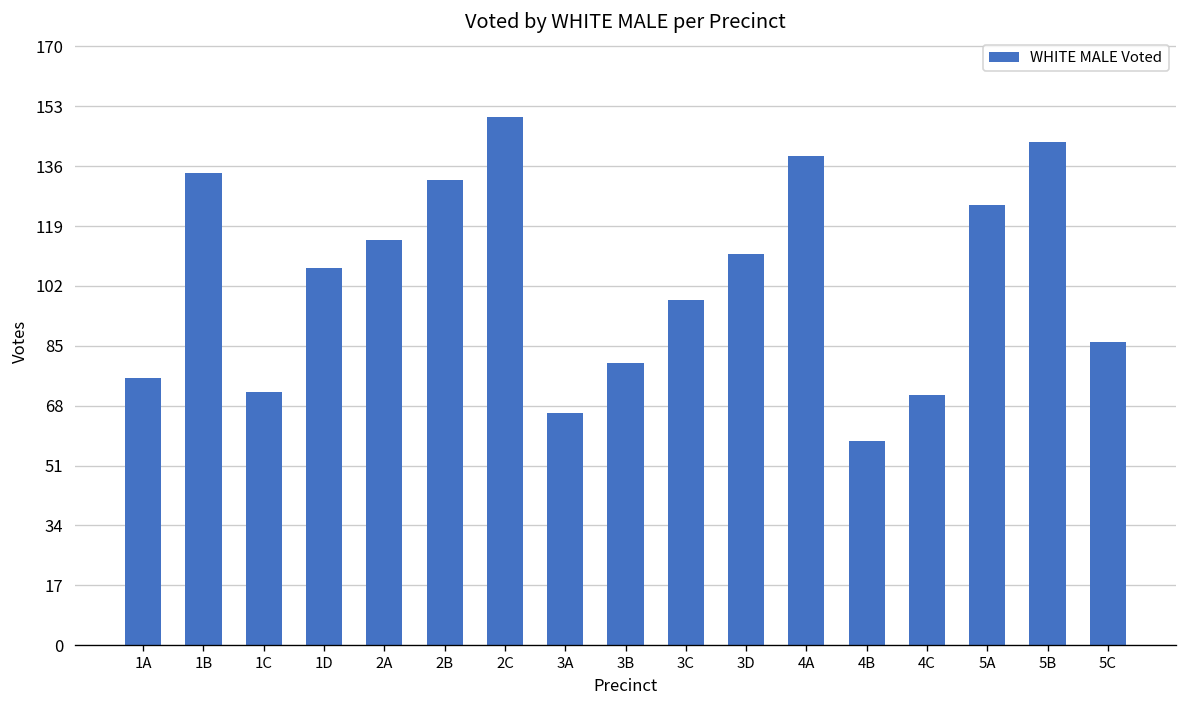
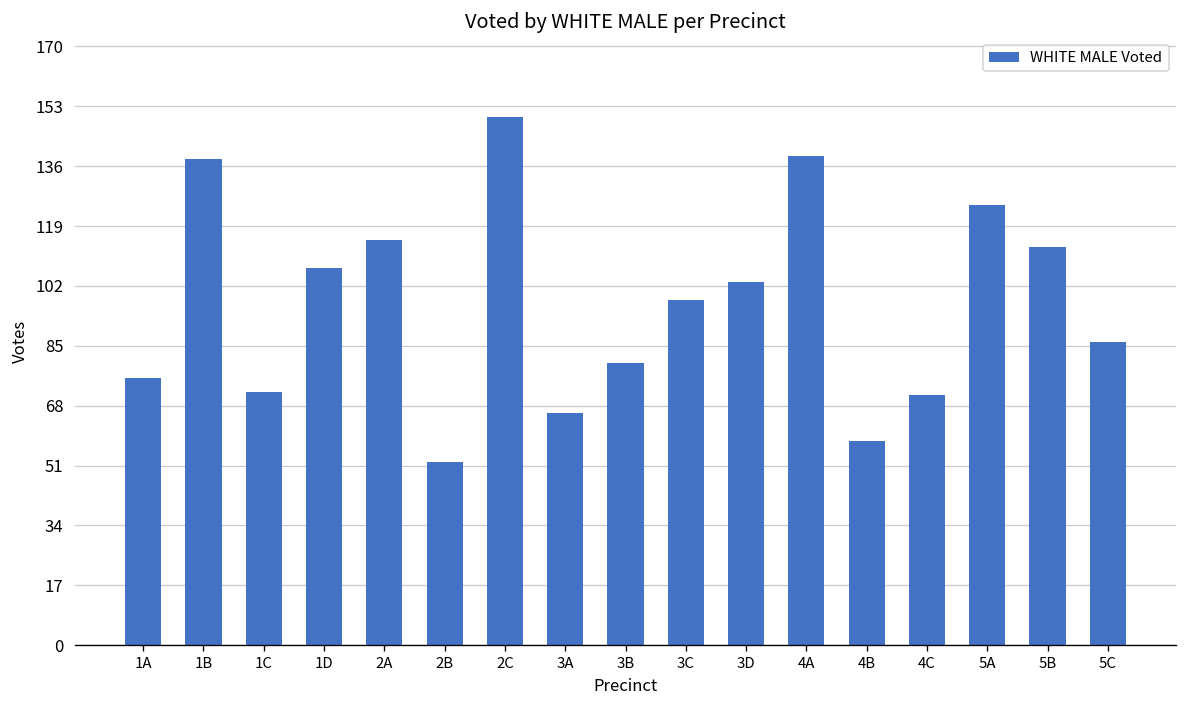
1B: 134 -> 138
2B: 132 -> 52
3D: 111 -> 103
5B: 143 -> 113
